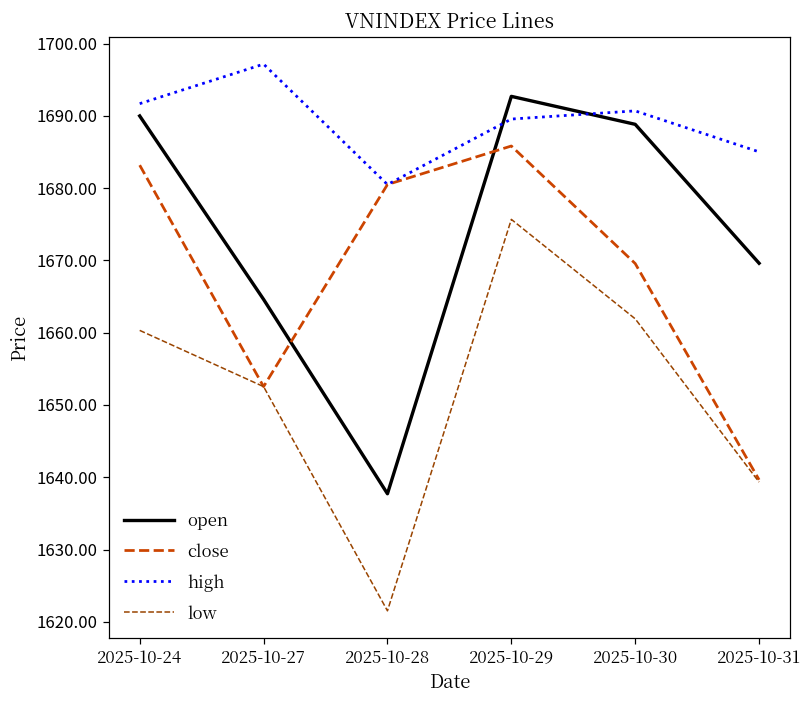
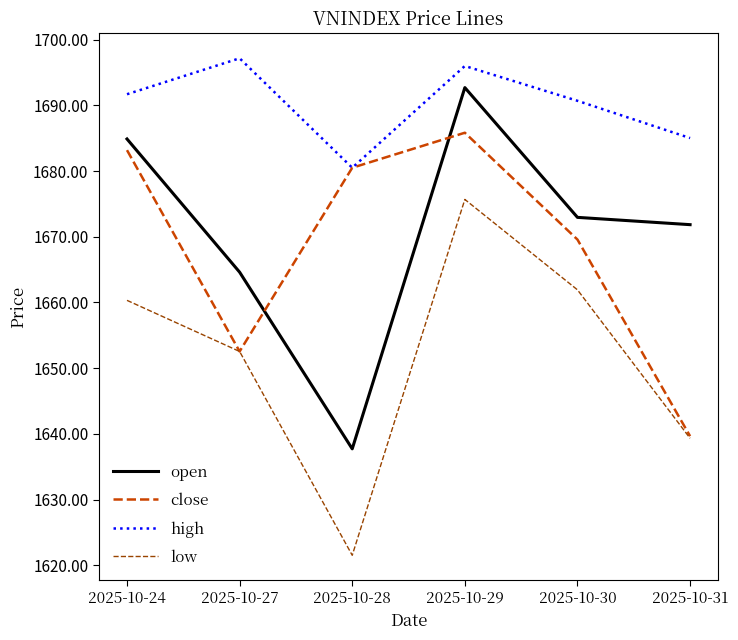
open, 2025-10-24: 1690 -> 1685
high, 2025-10-29: 1690 -> 1696
open, 2025-10-30: 1689 -> 1673
open, 2025-10-31: 1670 -> 1672
